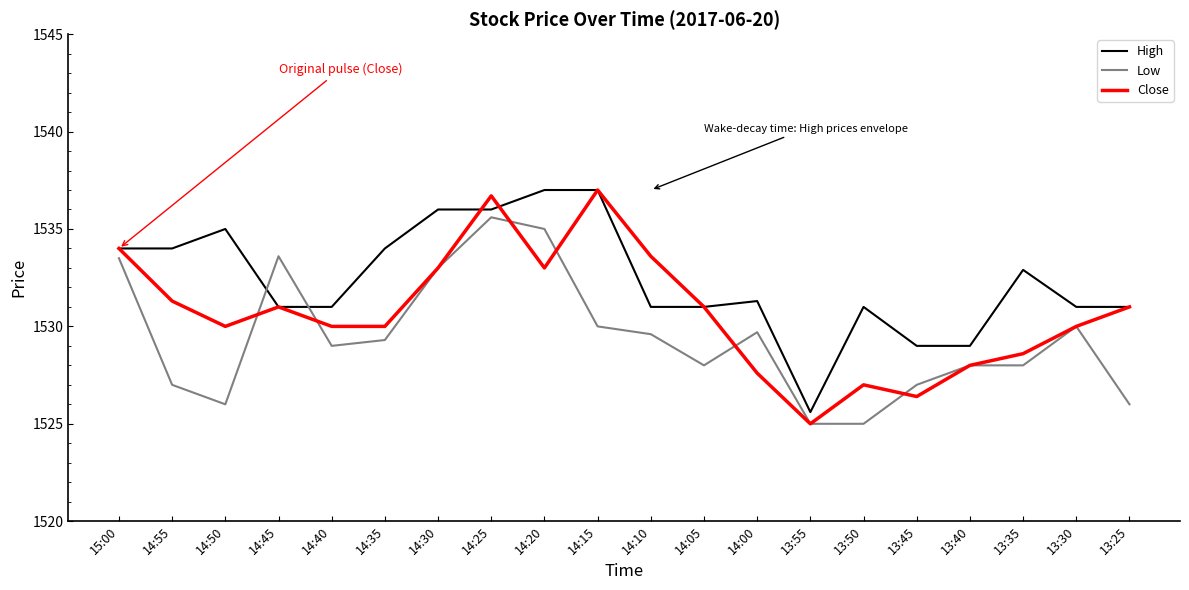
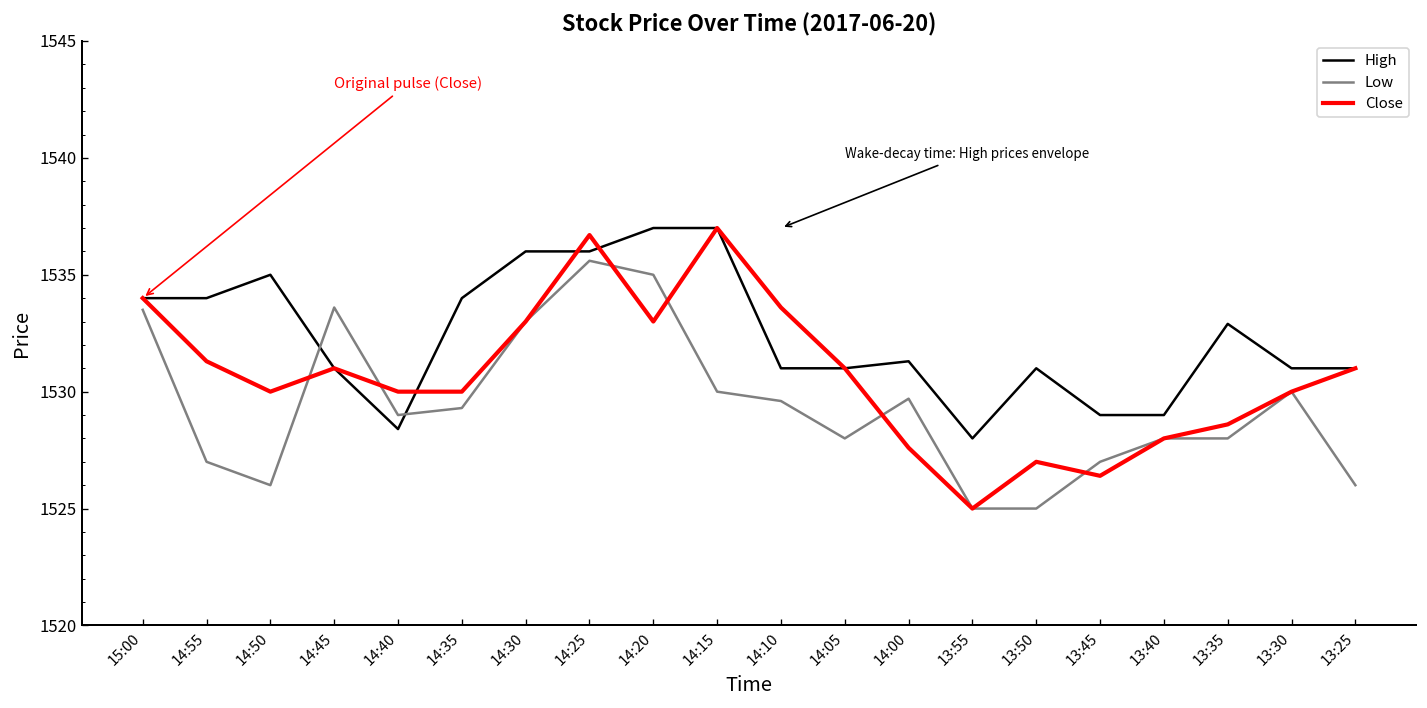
High, 14:40: 1531.0 -> 1528.4
High, 13:55: 1525.6 -> 1528.0
